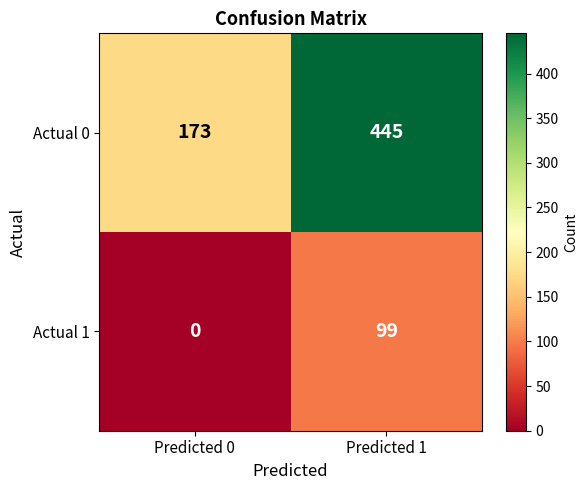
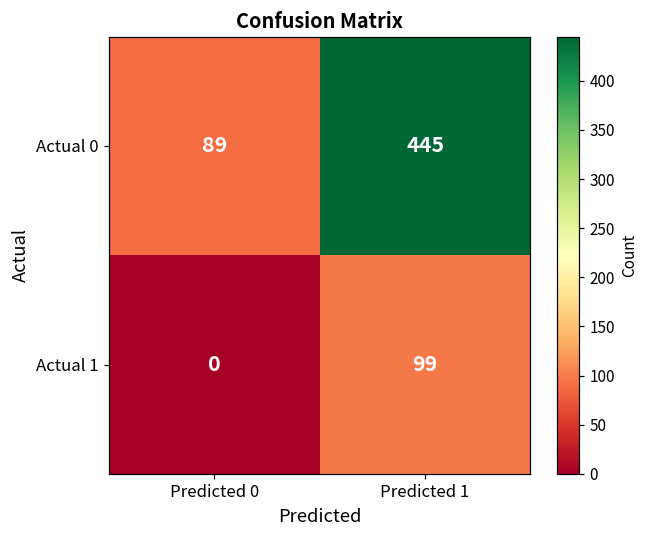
Actual 0, Predicted 0: 173 -> 89
